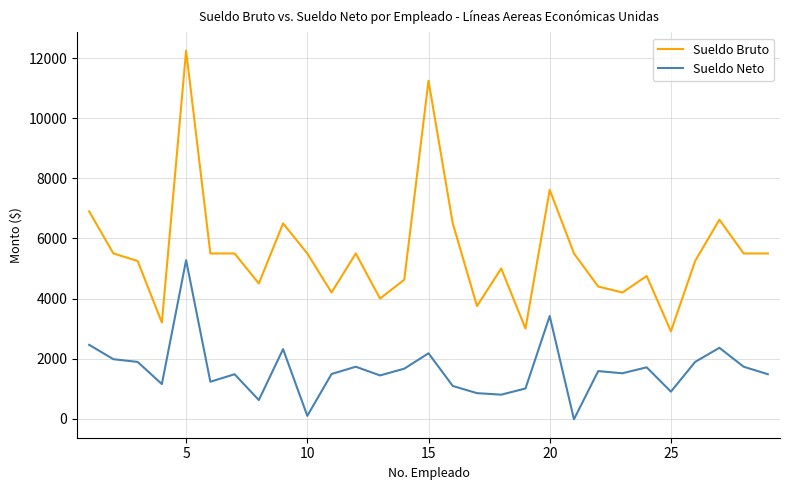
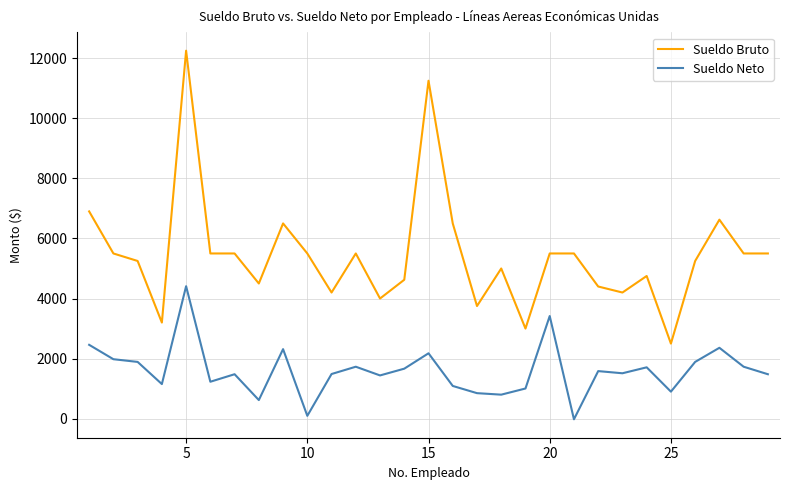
Sueldo Neto, 5: 5300 -> 4400
Sueldo Bruto, 20: 7600 -> 5500
Sueldo Bruto, 25: 2900 -> 2500
